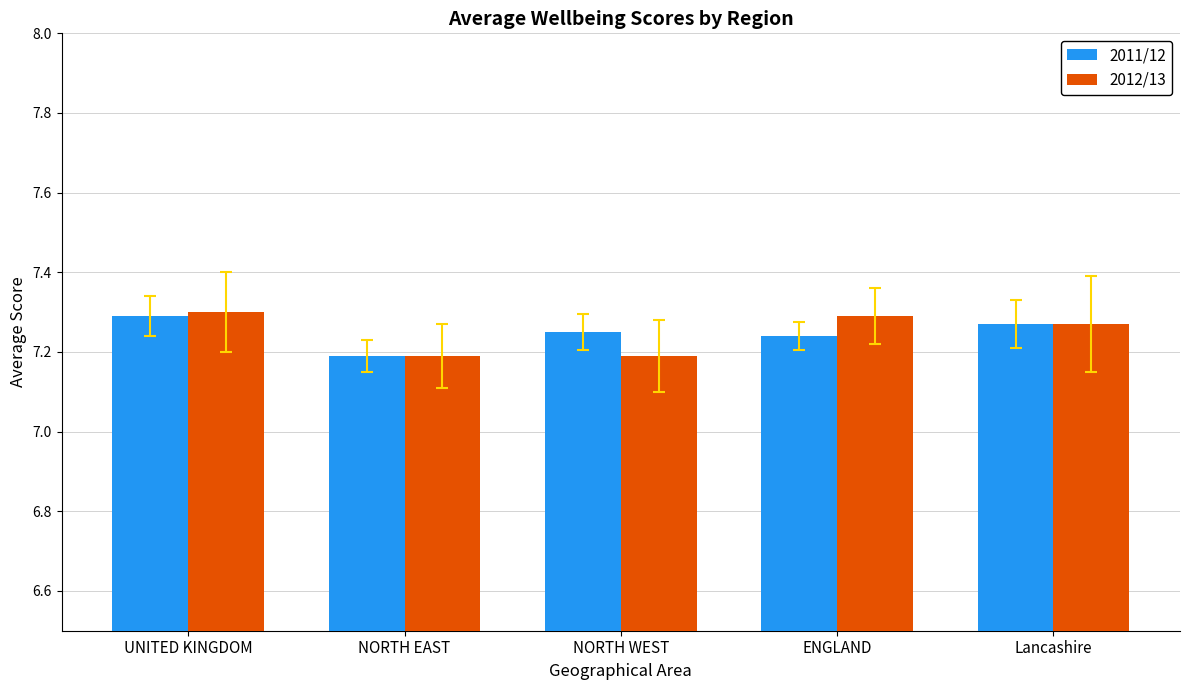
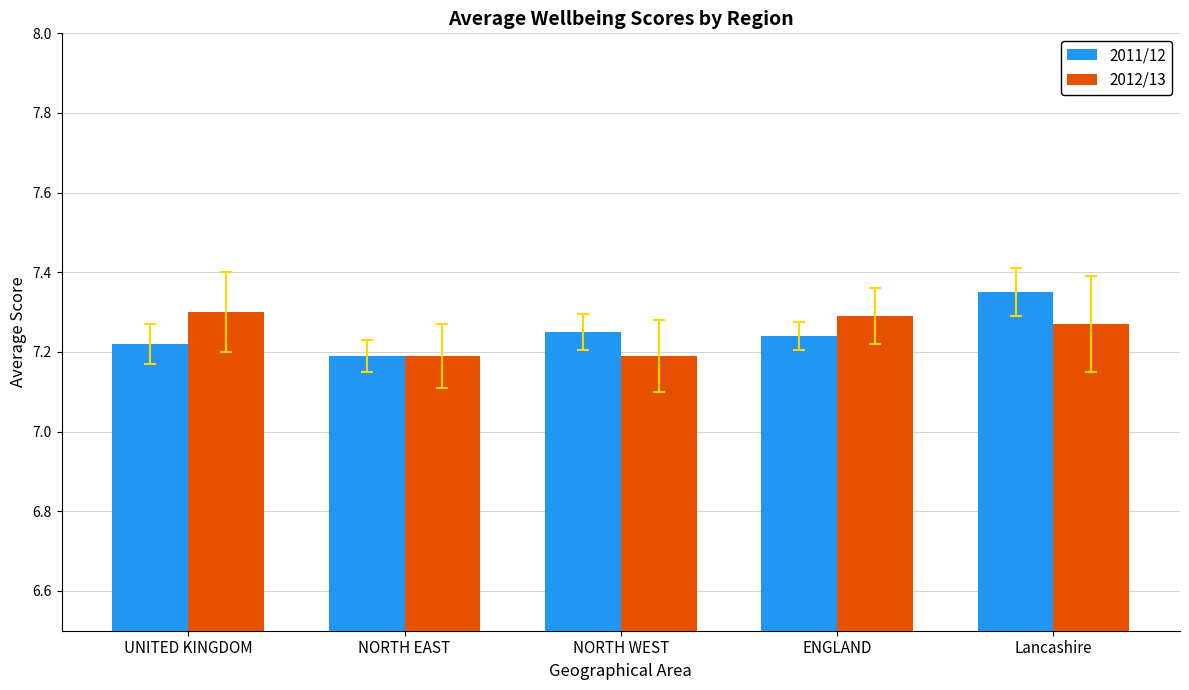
2011/12, UNITED KINGDOM: 7.29 -> 7.22
2011/12, Lancashire: 7.27 -> 7.35
